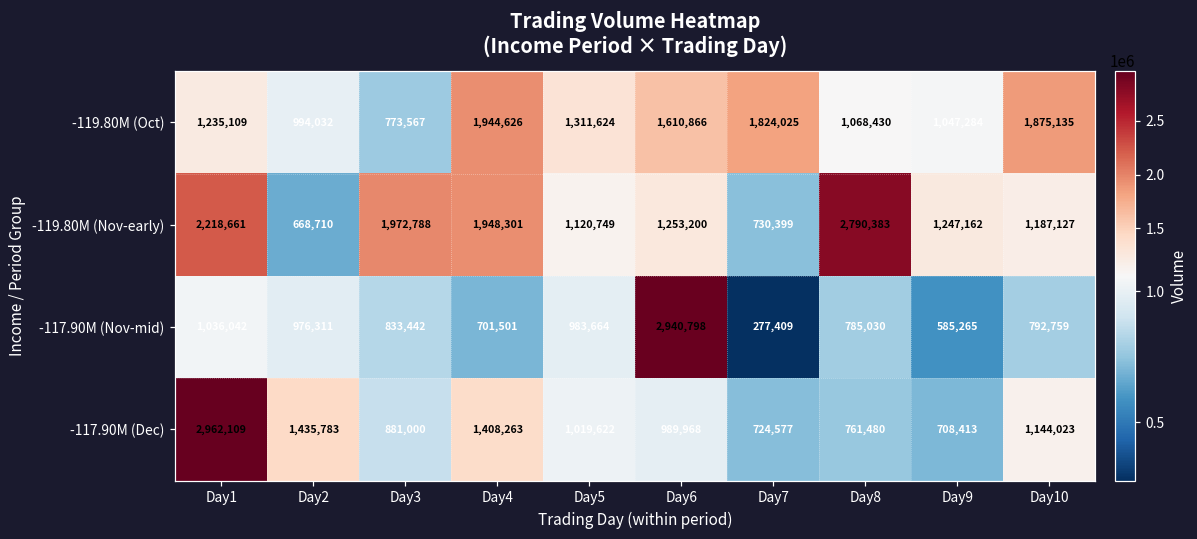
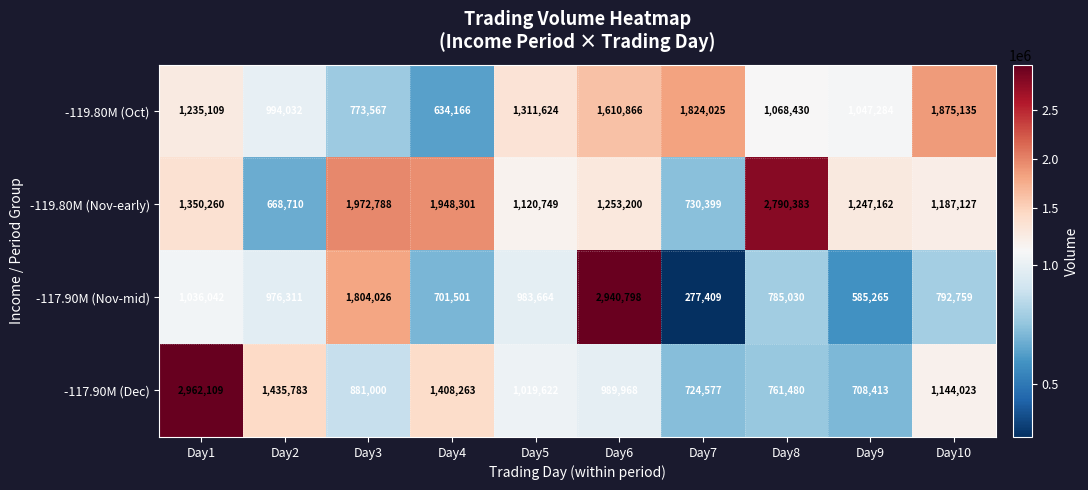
-119.80M (Oct), Day4: 1,944,626 -> 634,166
-119.80M (Nov-early), Day1: 2,218,661 -> 1,350,260
-117.90M (Nov-mid), Day3: 833,442 -> 1,804,026
